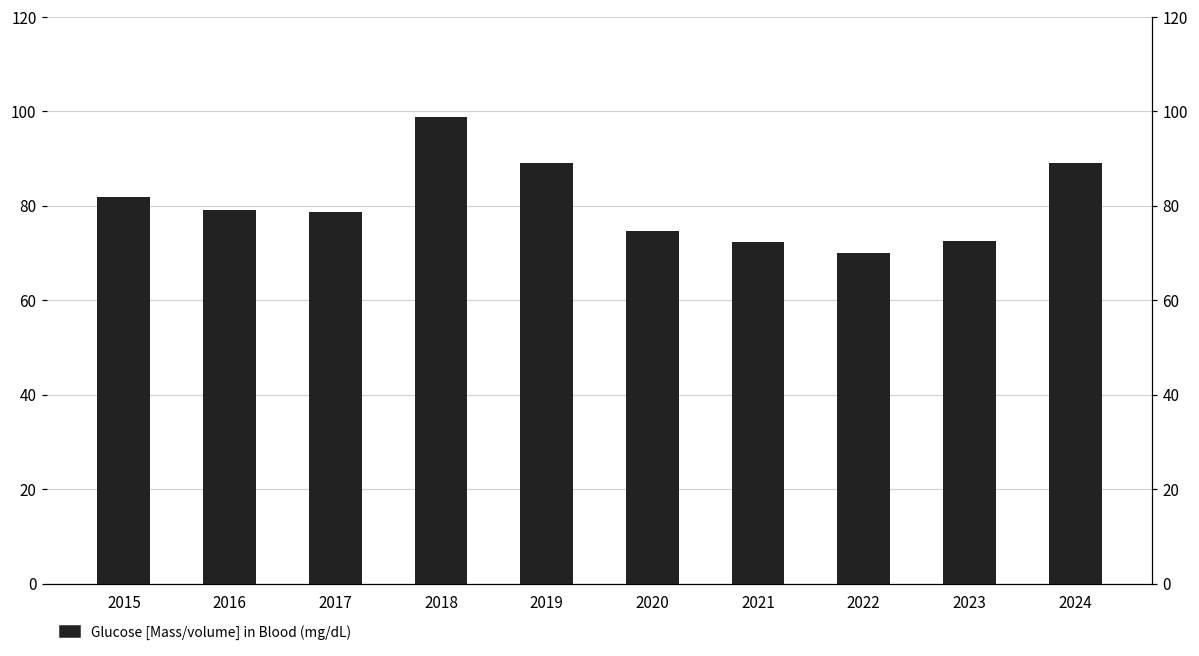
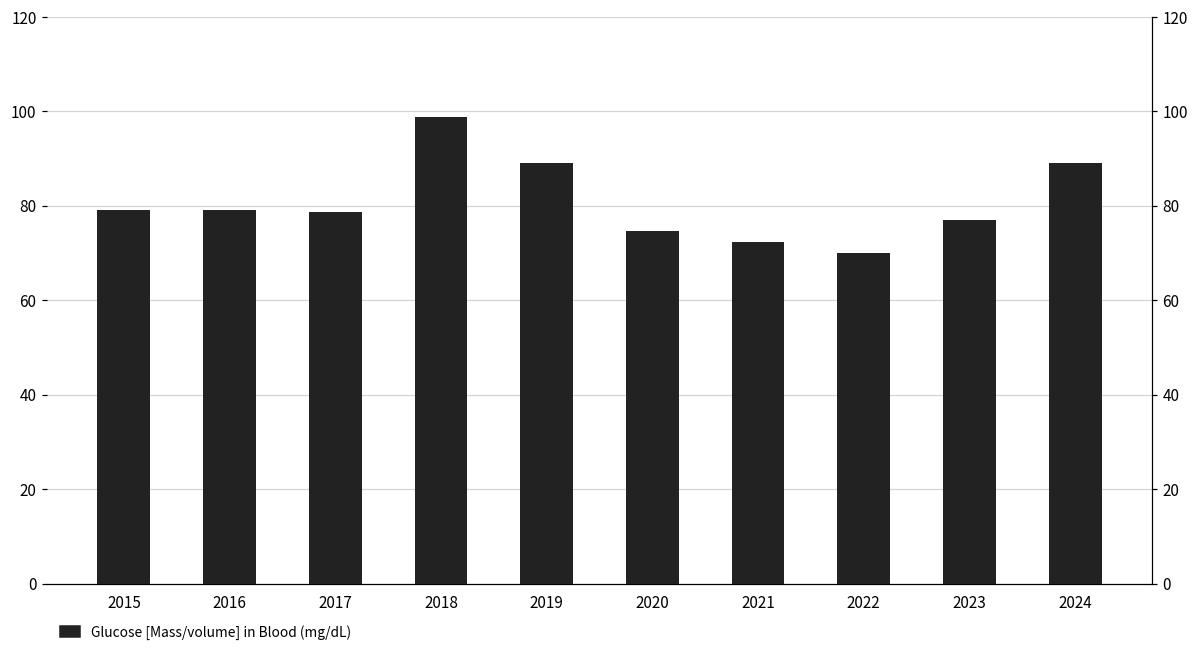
2015: 82 -> 79
2023: 73 -> 77
